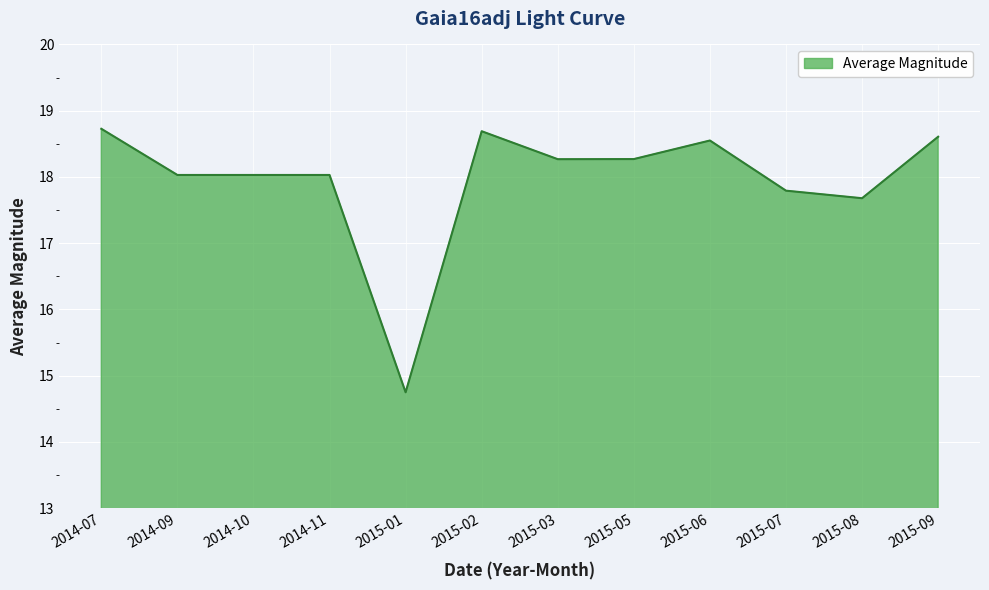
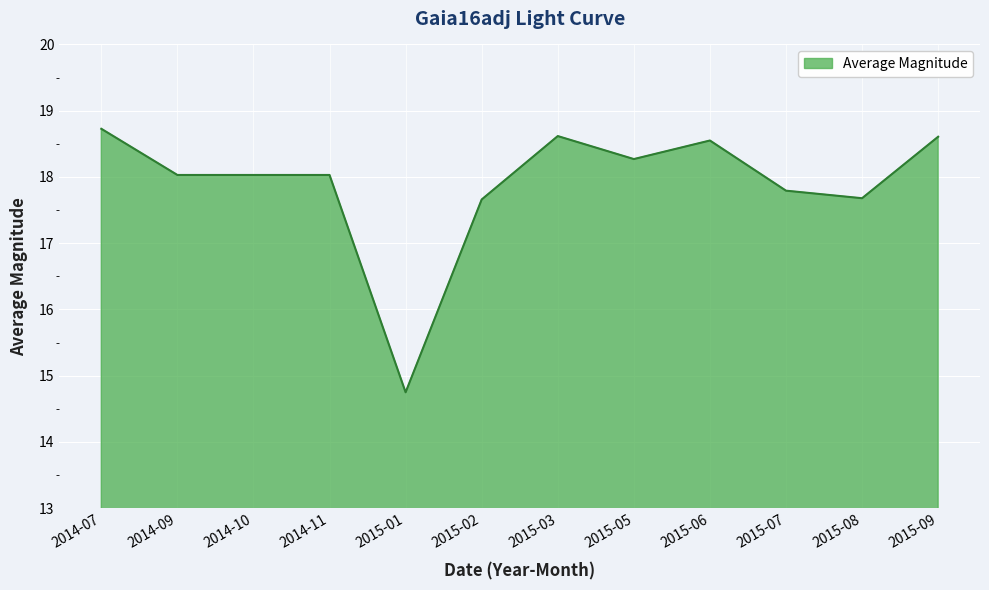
2015-02: 18.7 -> 17.7
2015-03: 18.3 -> 18.6
